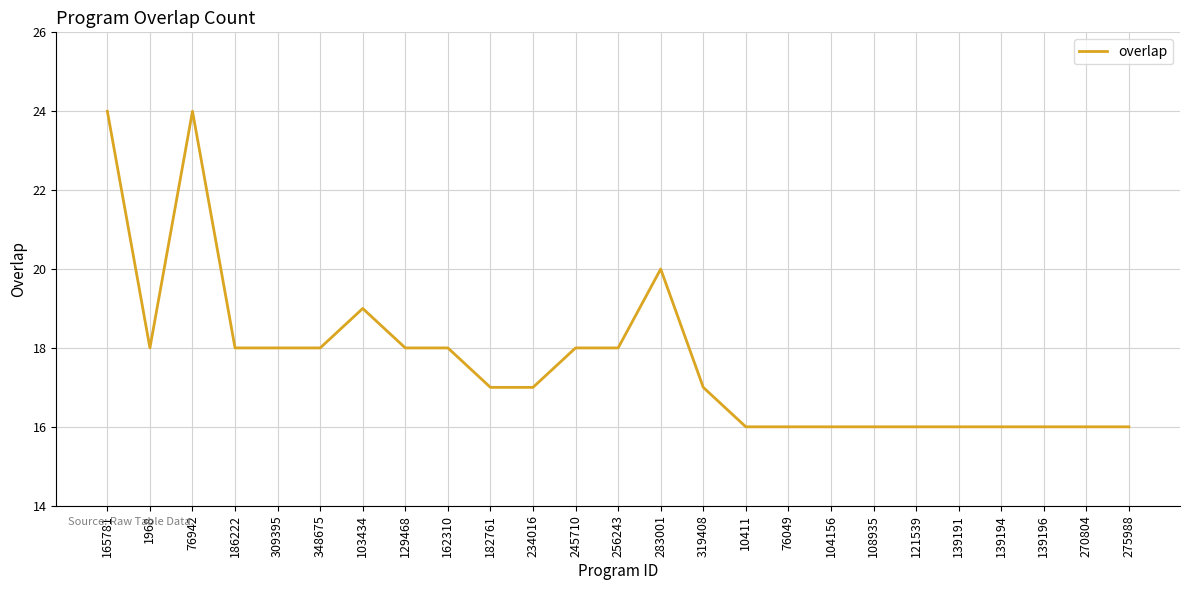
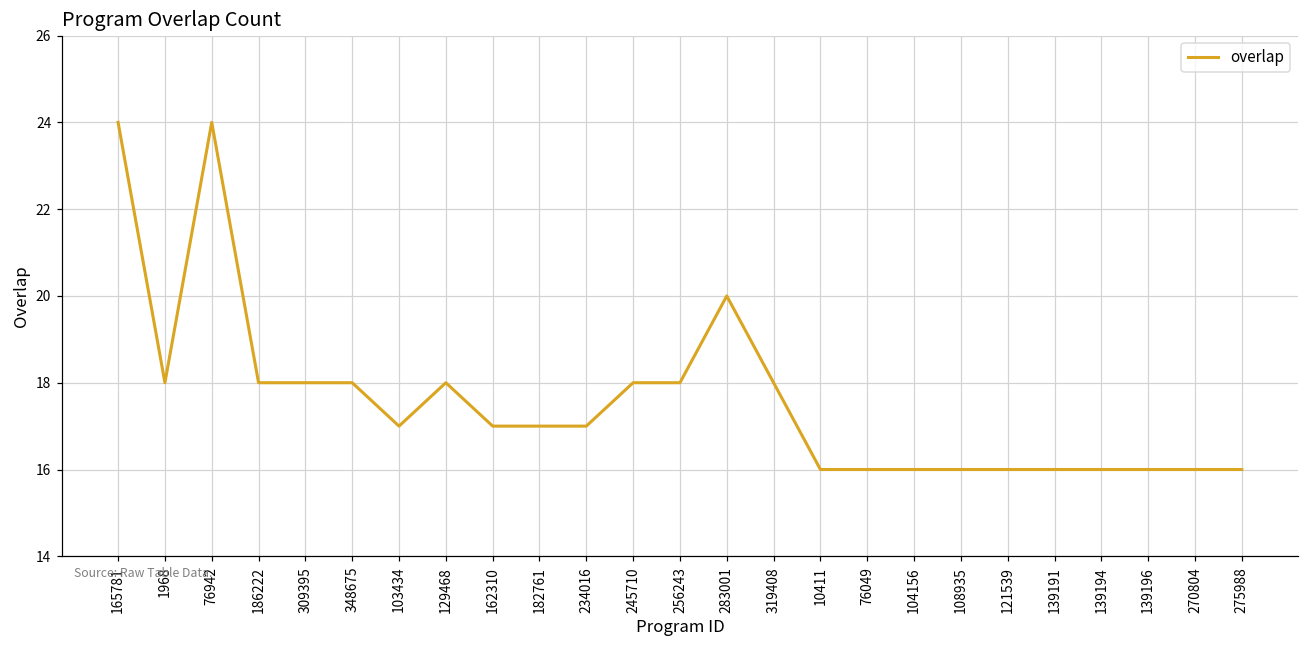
103434: 19 -> 17
162310: 18 -> 17
319408: 17 -> 18
